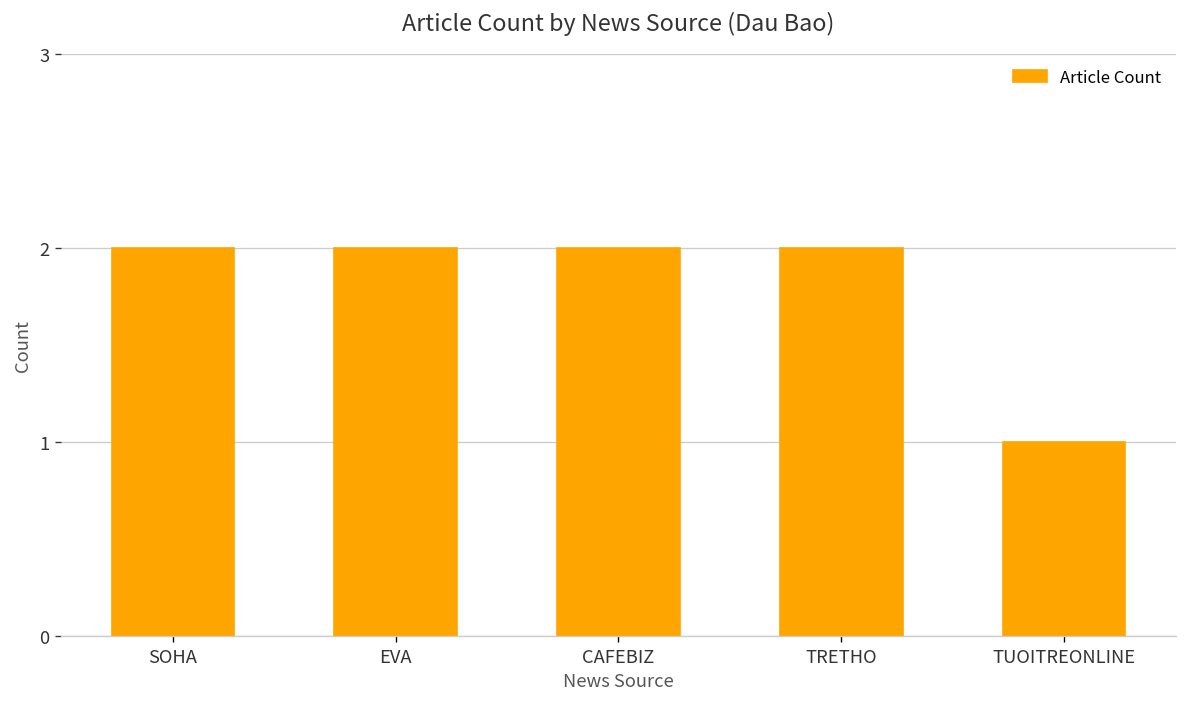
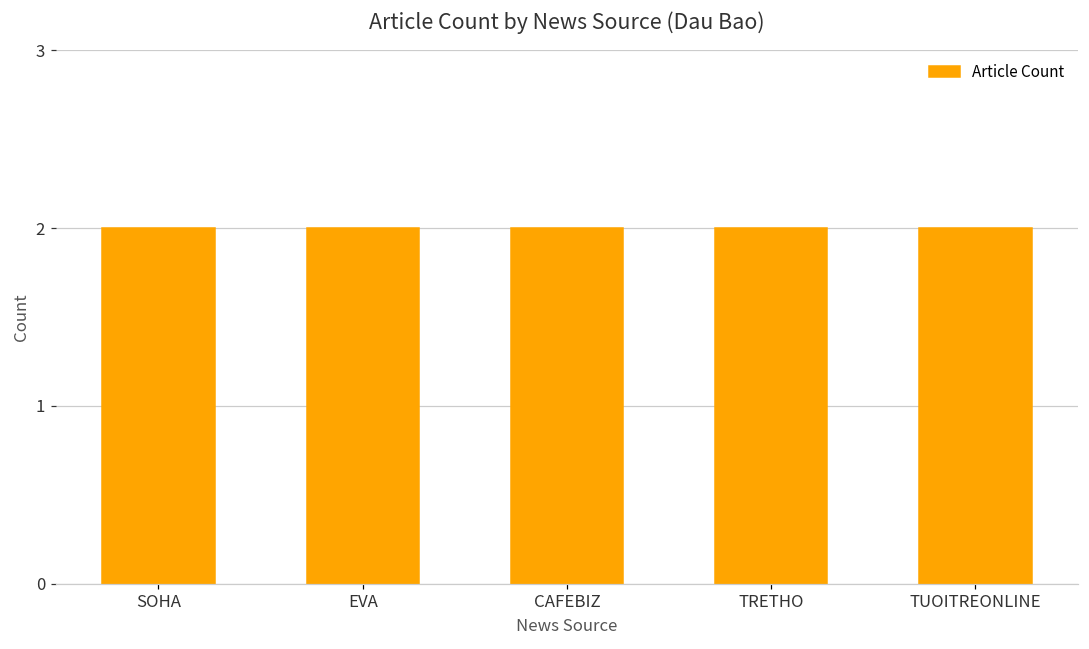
TUOITREONLINE: 1 -> 2
